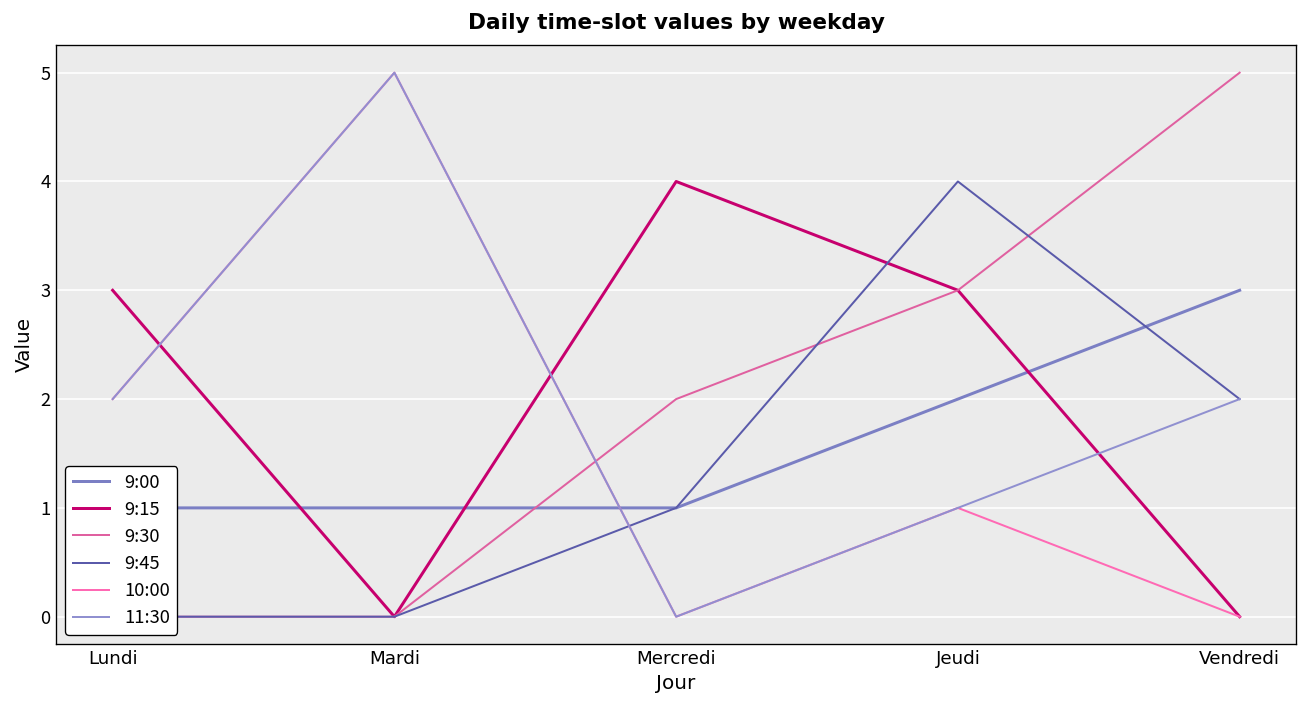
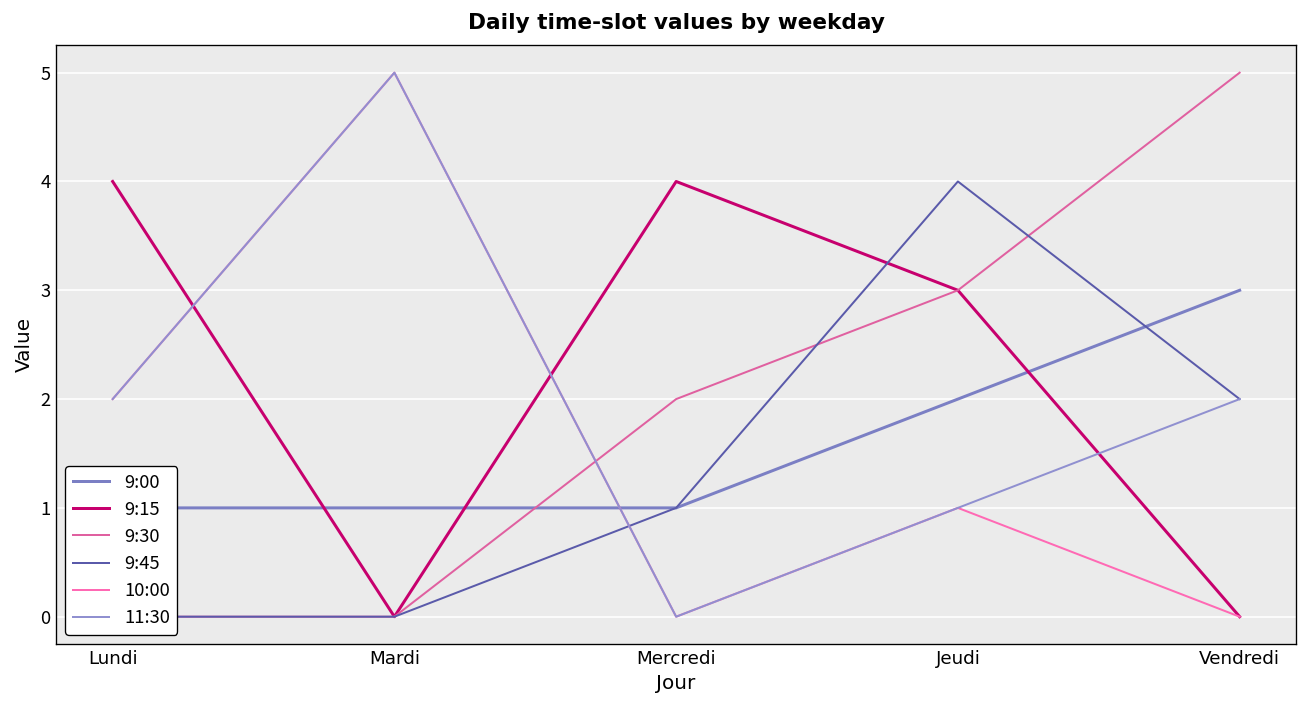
9:15, Lundi: 3 -> 4
